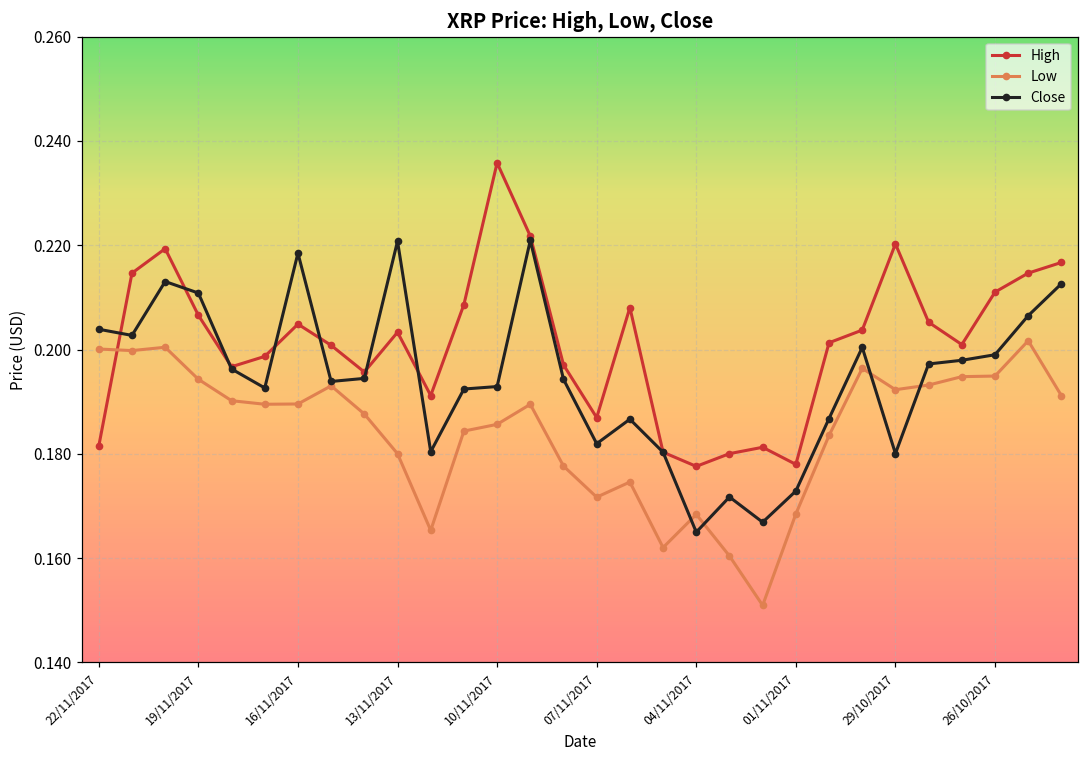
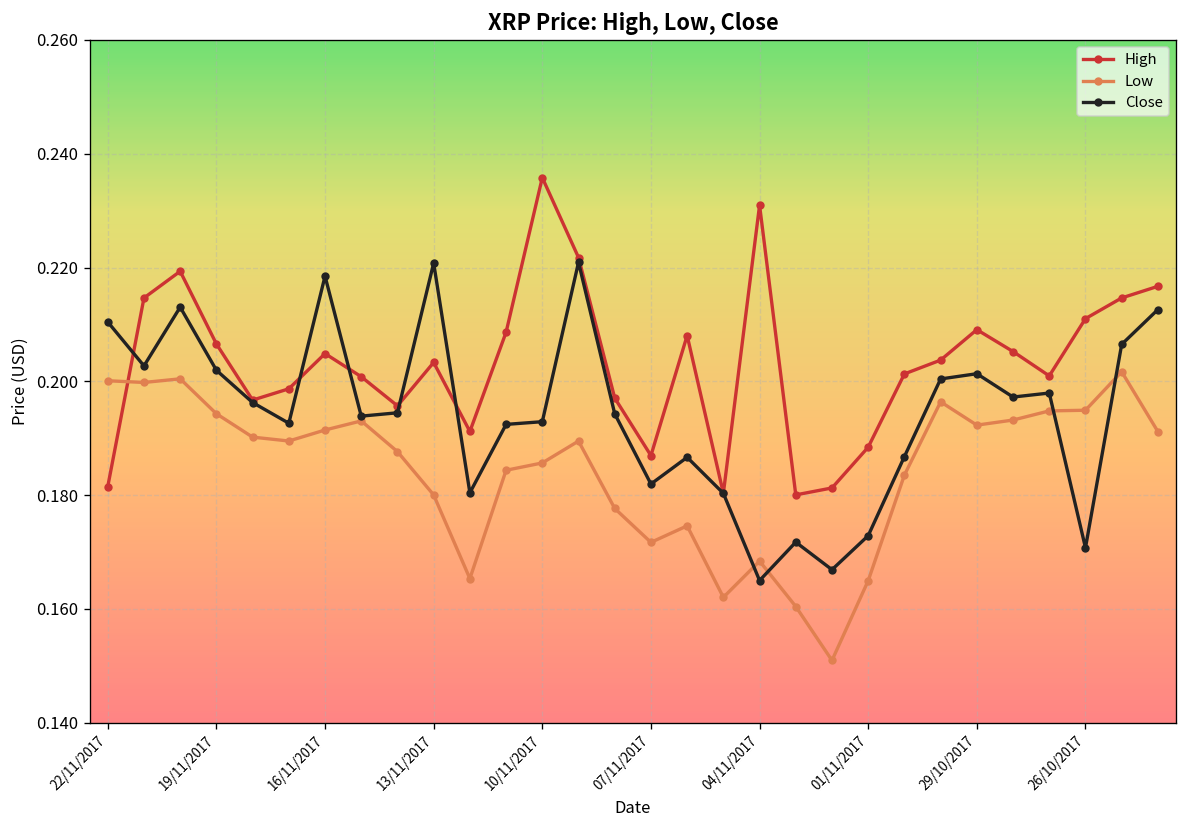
Close, 22/11/2017: 0.204 -> 0.210
Close, 19/11/2017: 0.211 -> 0.202
Low, 16/11/2017: 0.190 -> 0.191
High, 04/11/2017: 0.178 -> 0.231
High, 01/11/2017: 0.178 -> 0.188
Low, 01/11/2017: 0.168 -> 0.165
High, 29/10/2017: 0.220 -> 0.209
Close, 29/10/2017: 0.180 -> 0.201
Close, 26/10/2017: 0.199 -> 0.171
